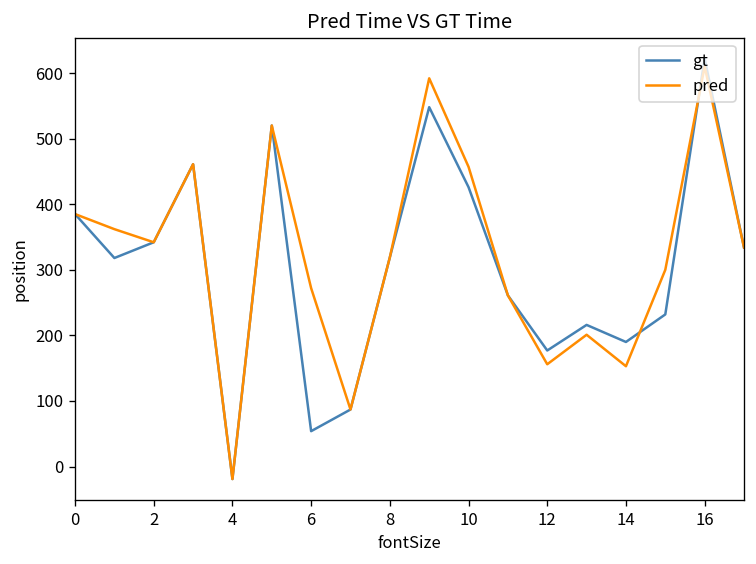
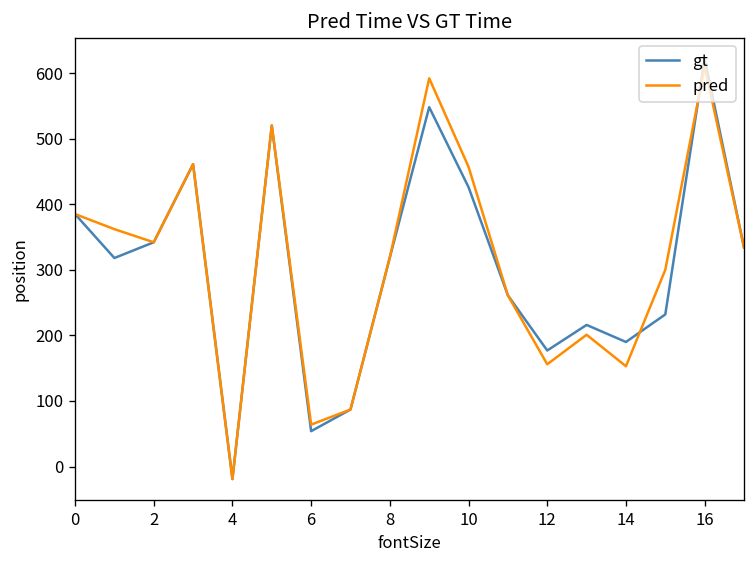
pred, 6: 270 -> 60
